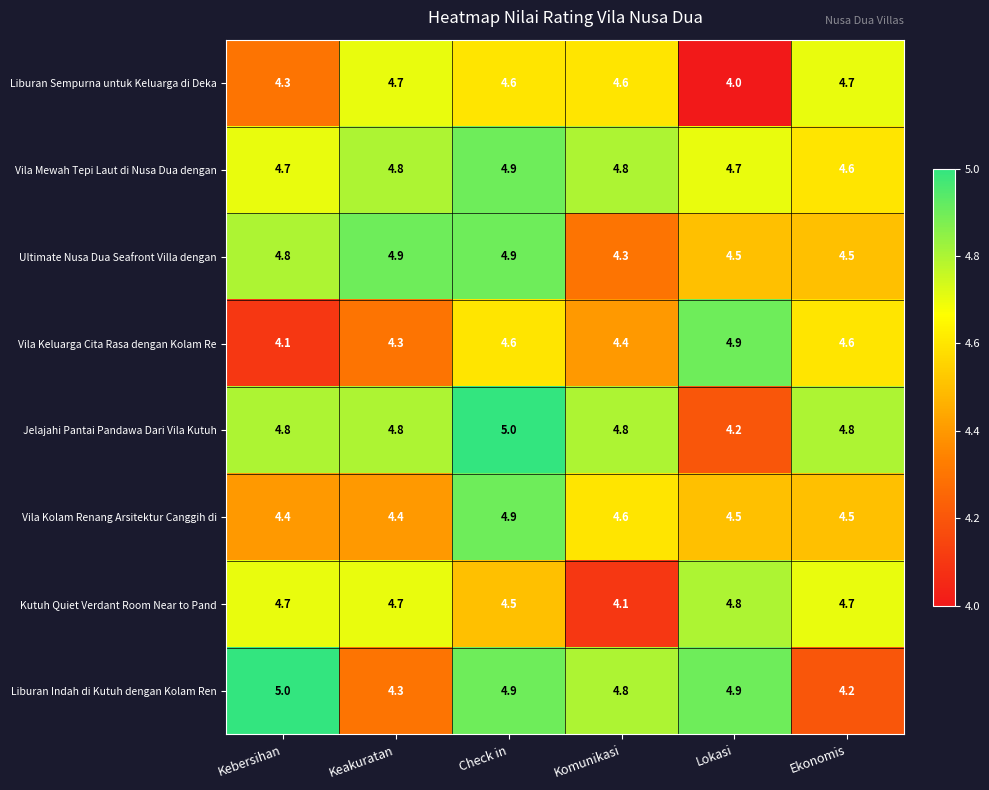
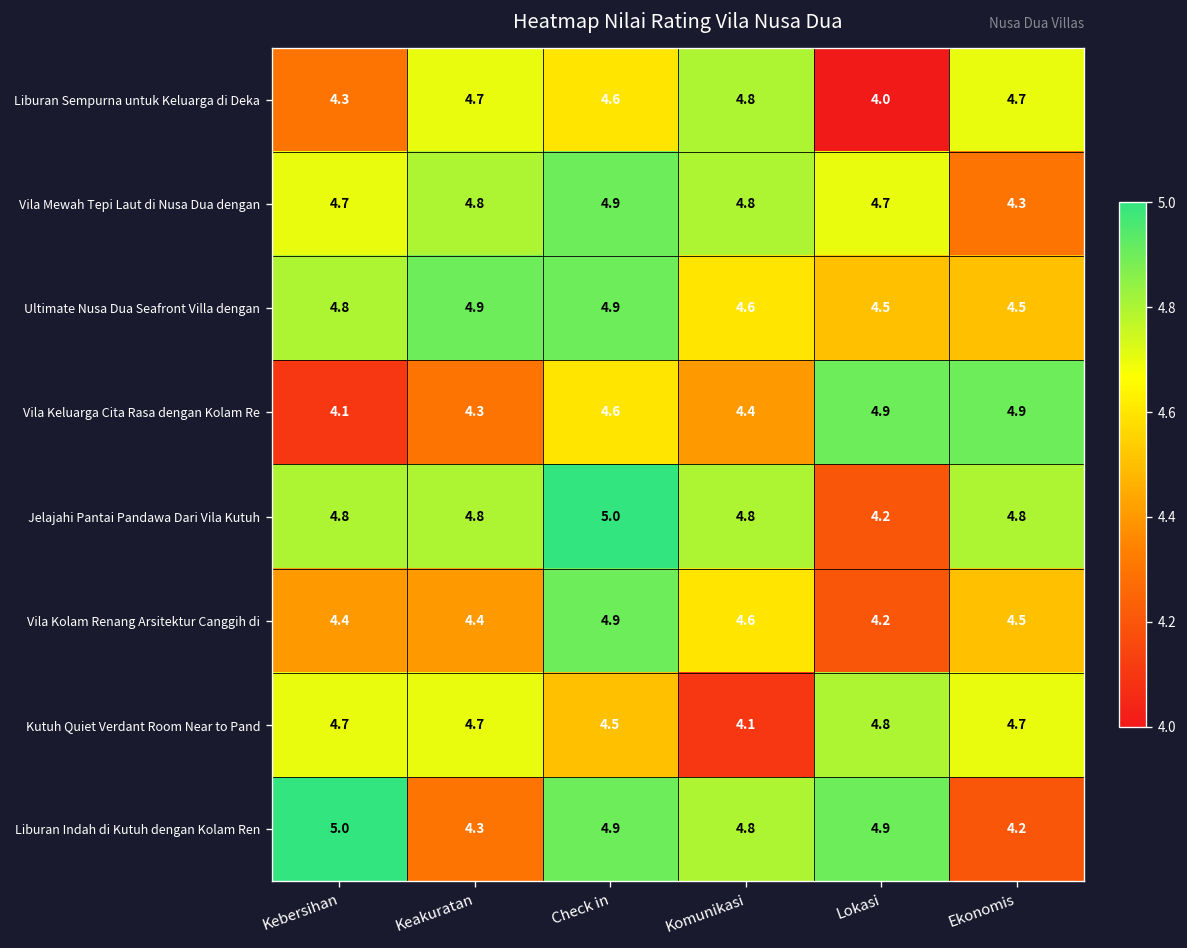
Liburan Sempurna untuk Keluarga di Deka, Komunikasi: 4.6 -> 4.8
Vila Mewah Tepi Laut di Nusa Dua dengan, Ekonomis: 4.6 -> 4.3
Ultimate Nusa Dua Seafront Villa dengan, Komunikasi: 4.3 -> 4.6
Vila Keluarga Cita Rasa dengan Kolam Re, Ekonomis: 4.6 -> 4.9
Vila Kolam Renang Arsitektur Canggih di, Lokasi: 4.5 -> 4.2
